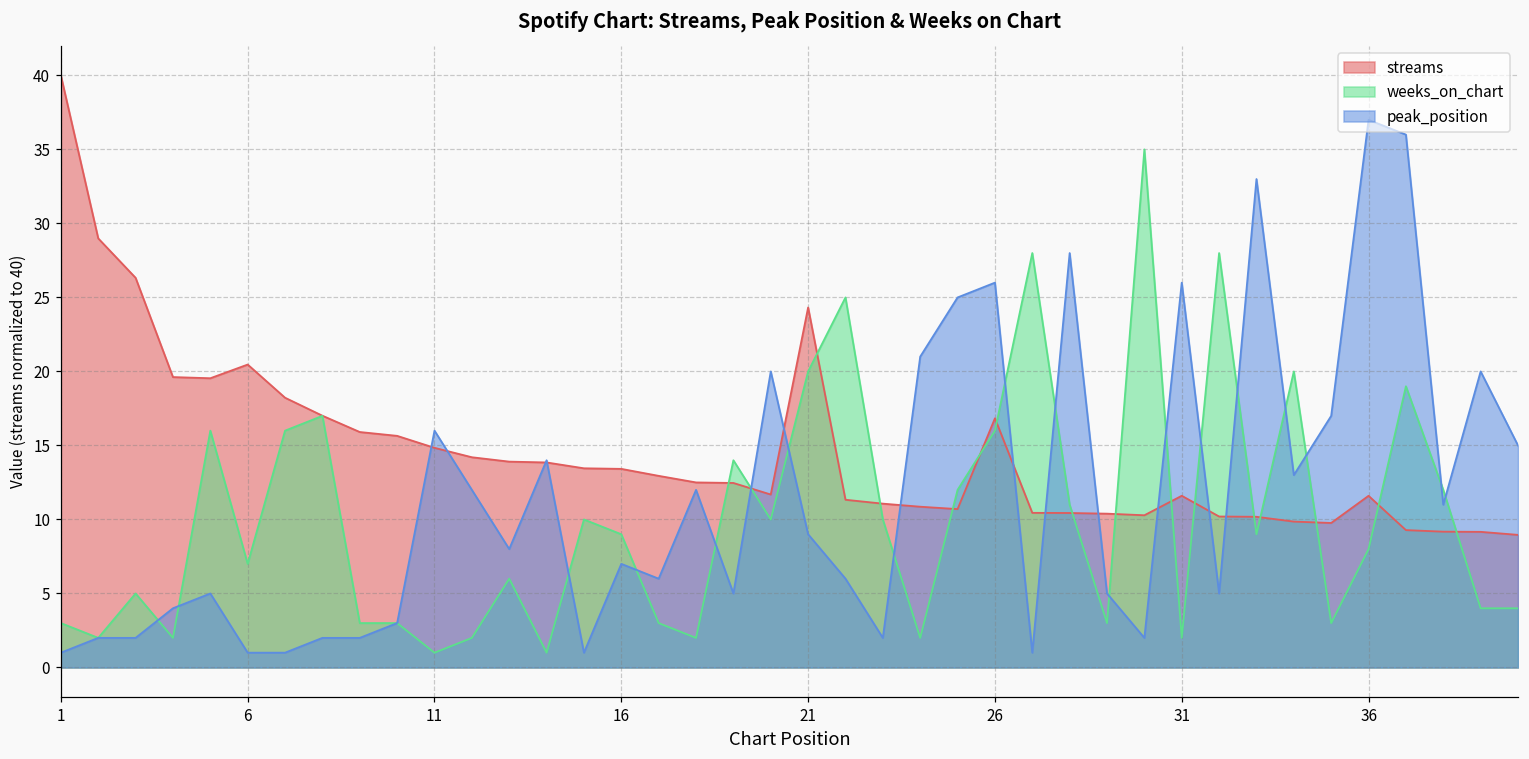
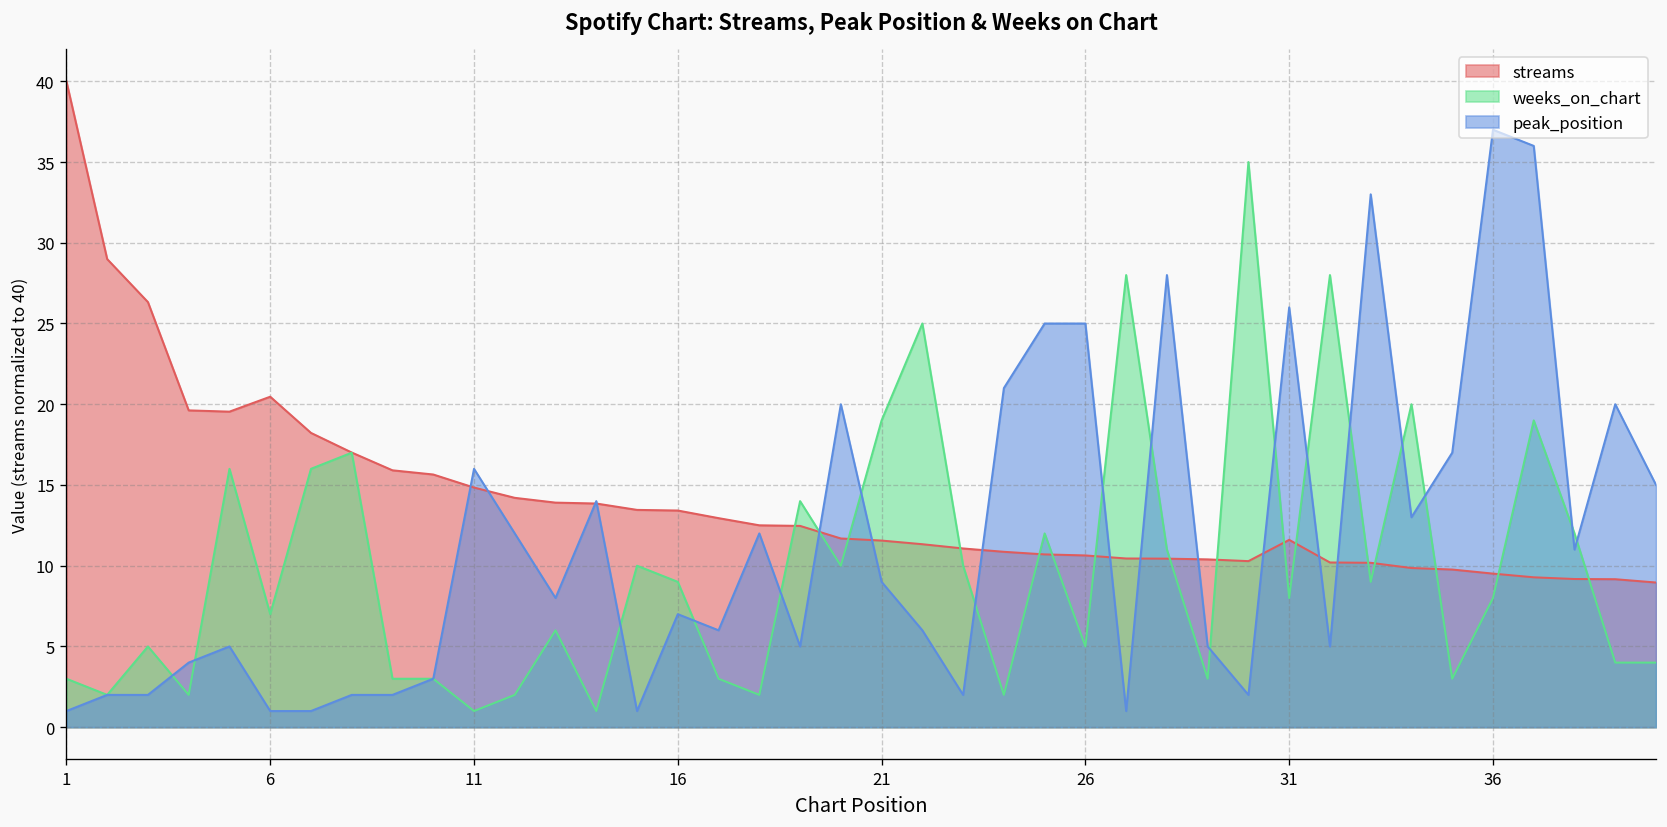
streams, 21: 24.3 -> 11.6
weeks_on_chart, 21: 20 -> 19
streams, 26: 16.8 -> 10.6
weeks_on_chart, 26: 16 -> 5
peak_position, 26: 26 -> 25
weeks_on_chart, 31: 2 -> 8
streams, 36: 11.6 -> 9.5
